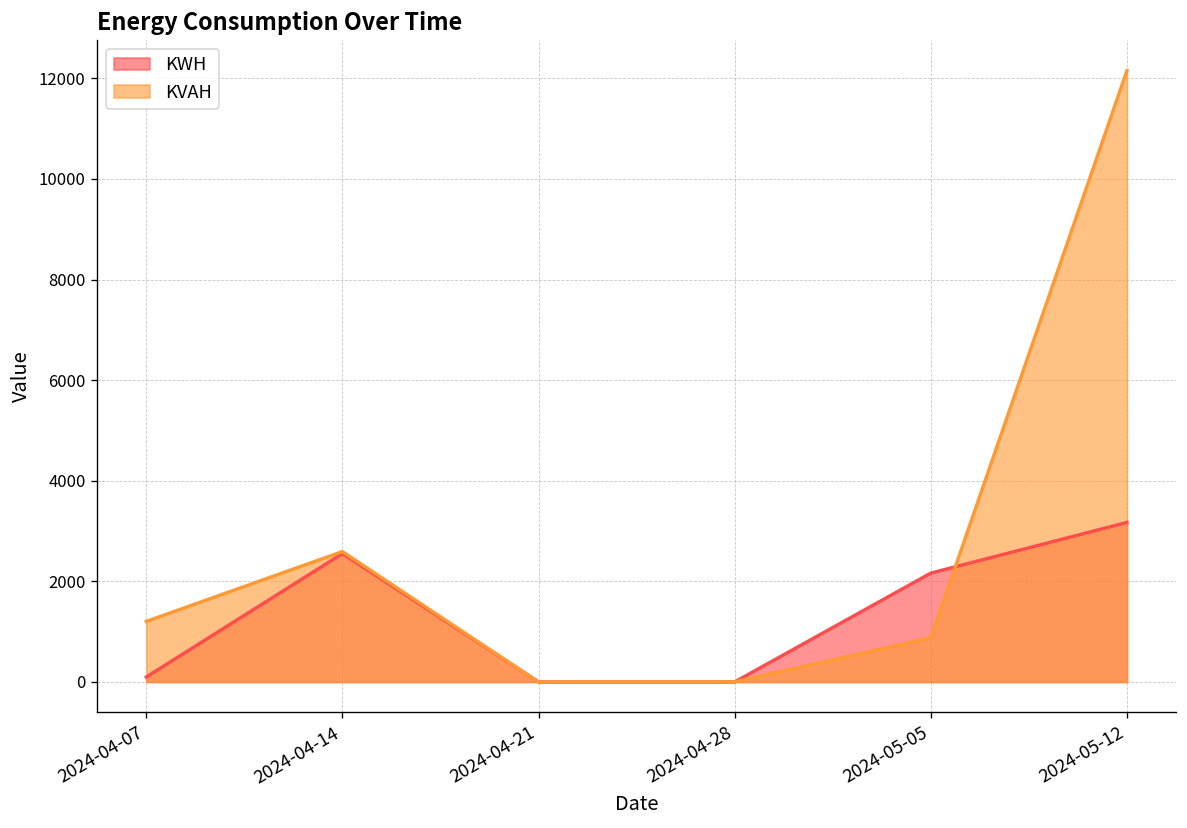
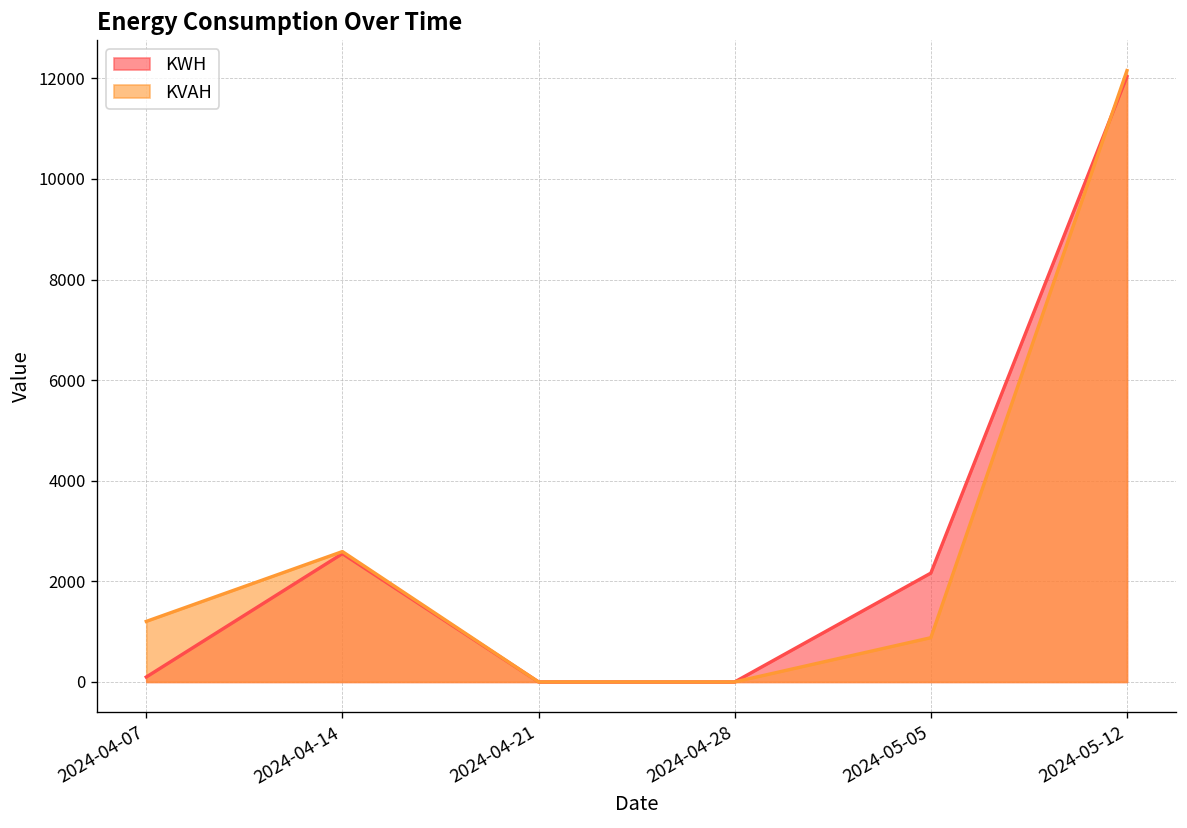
KWH, 2024-05-12: 3200 -> 12000
